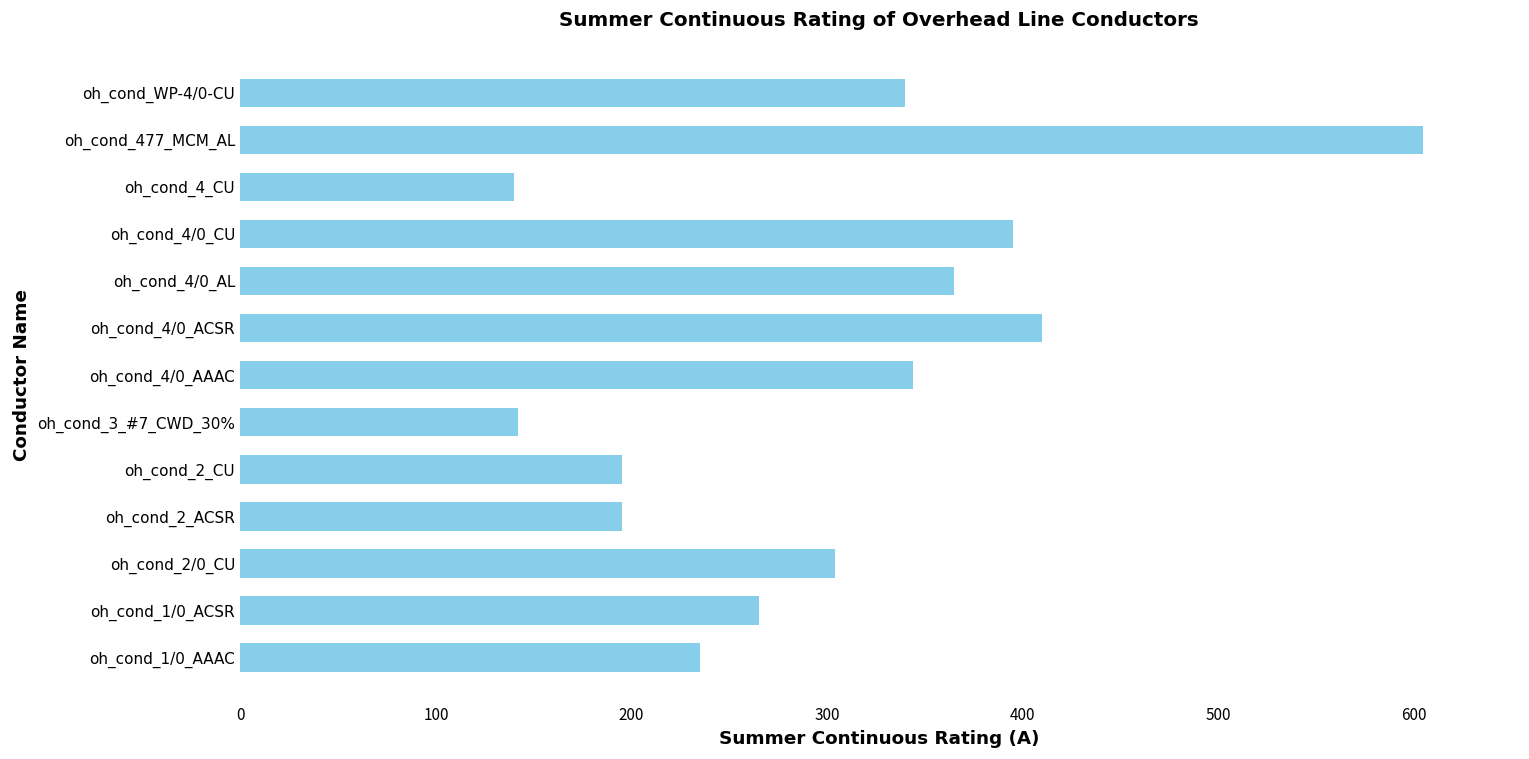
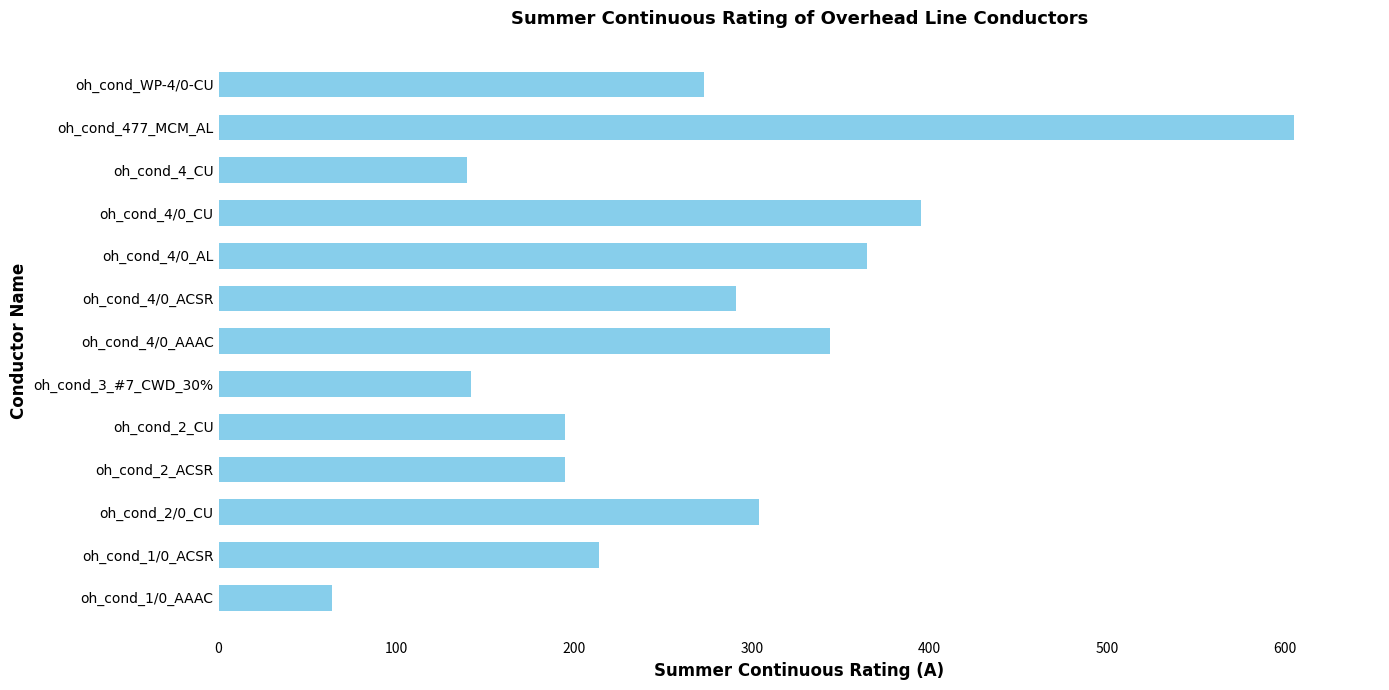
oh_cond_WP-4/0-CU: 340 -> 273
oh_cond_4/0_ACSR: 410 -> 291
oh_cond_1/0_ACSR: 265 -> 214
oh_cond_1/0_AAAC: 235 -> 64
